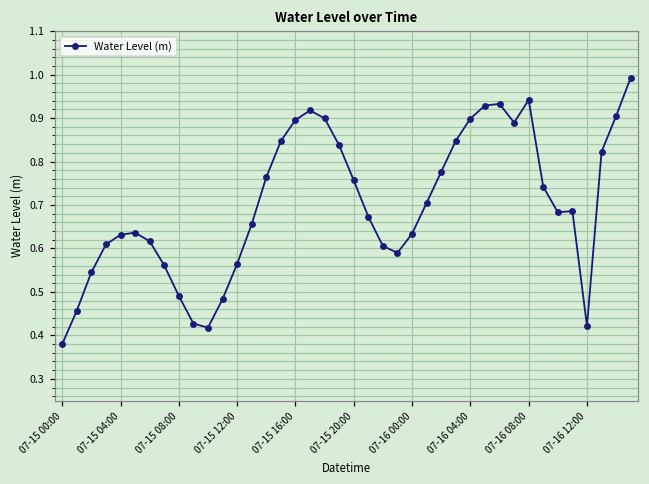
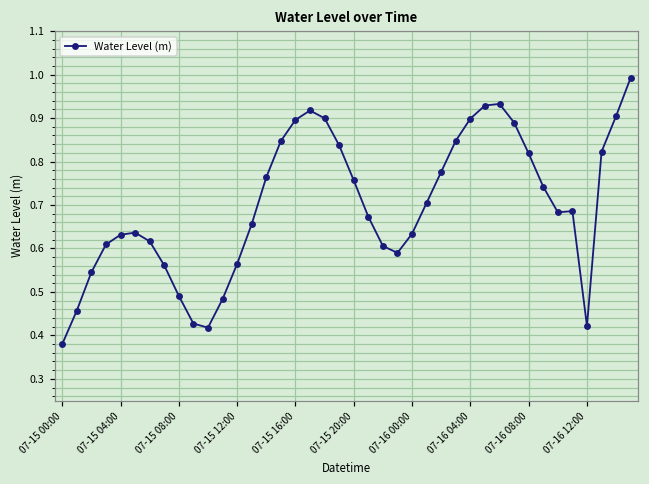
07-16 08:00: 0.94 -> 0.82
